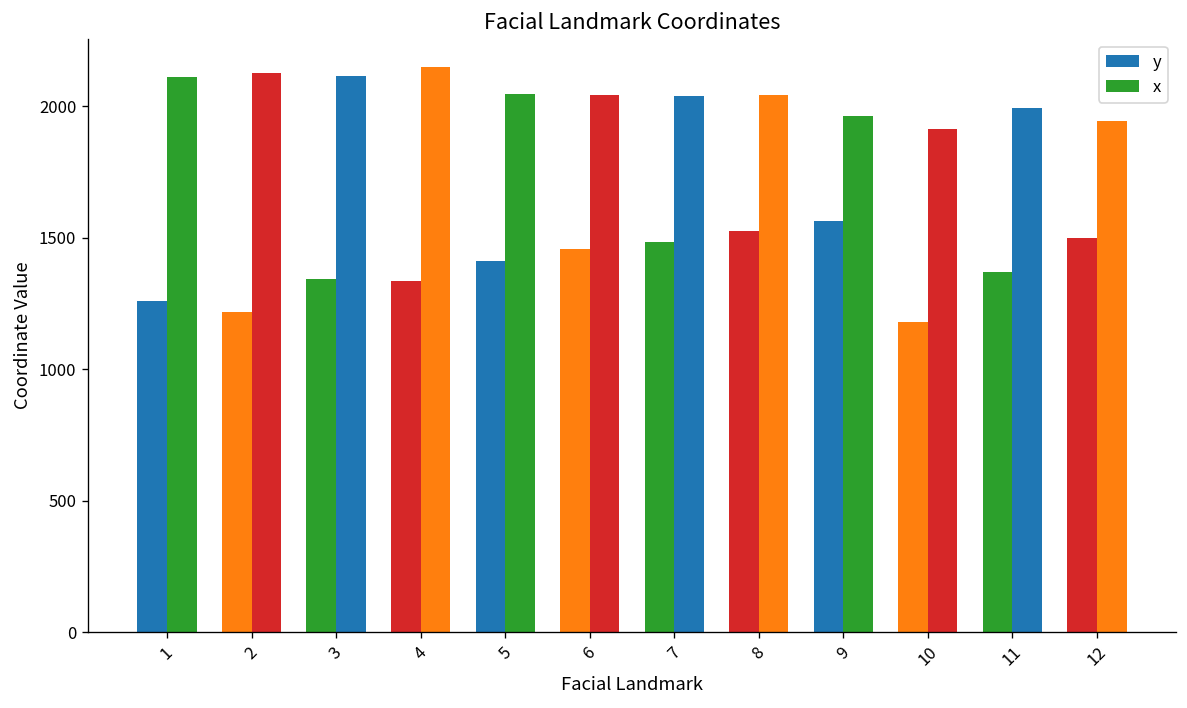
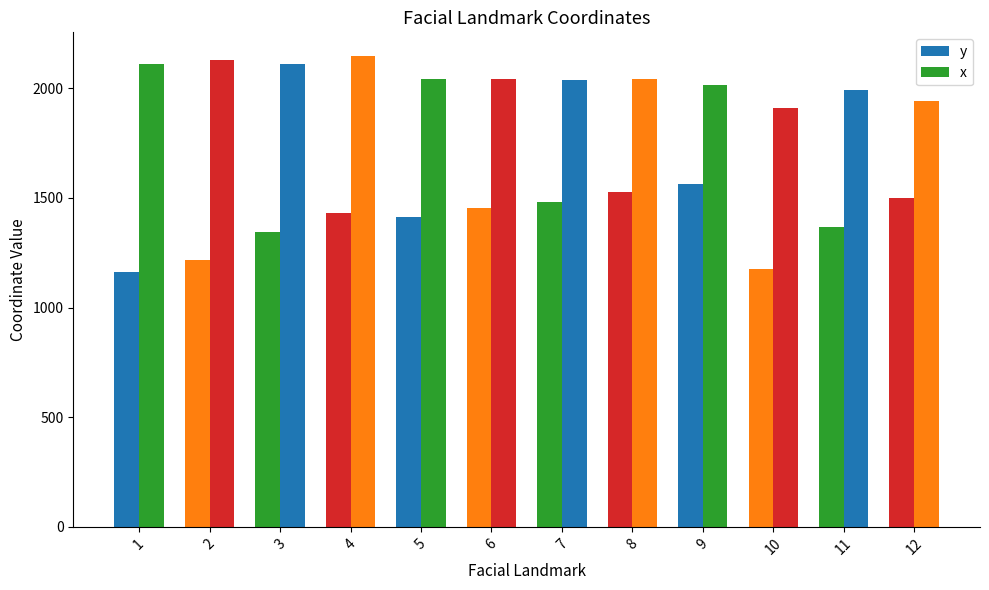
y, 1: 1260 -> 1160
y, 4: 1340 -> 1430
x, 9: 1960 -> 2020
